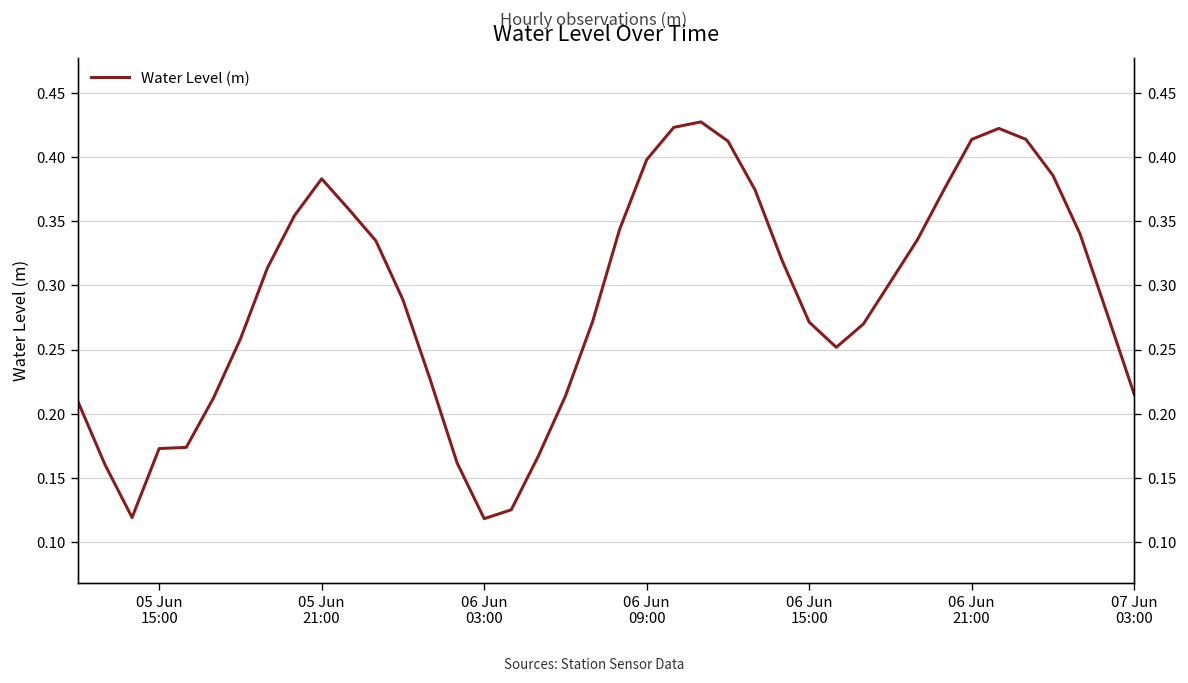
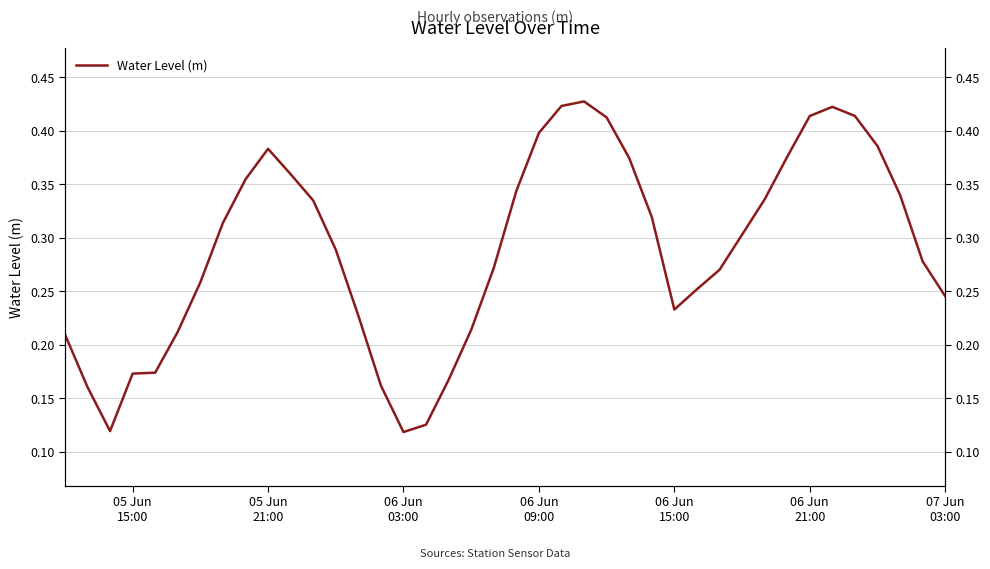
06 Jun 15:00: 0.271 -> 0.233
07 Jun 03:00: 0.215 -> 0.245
